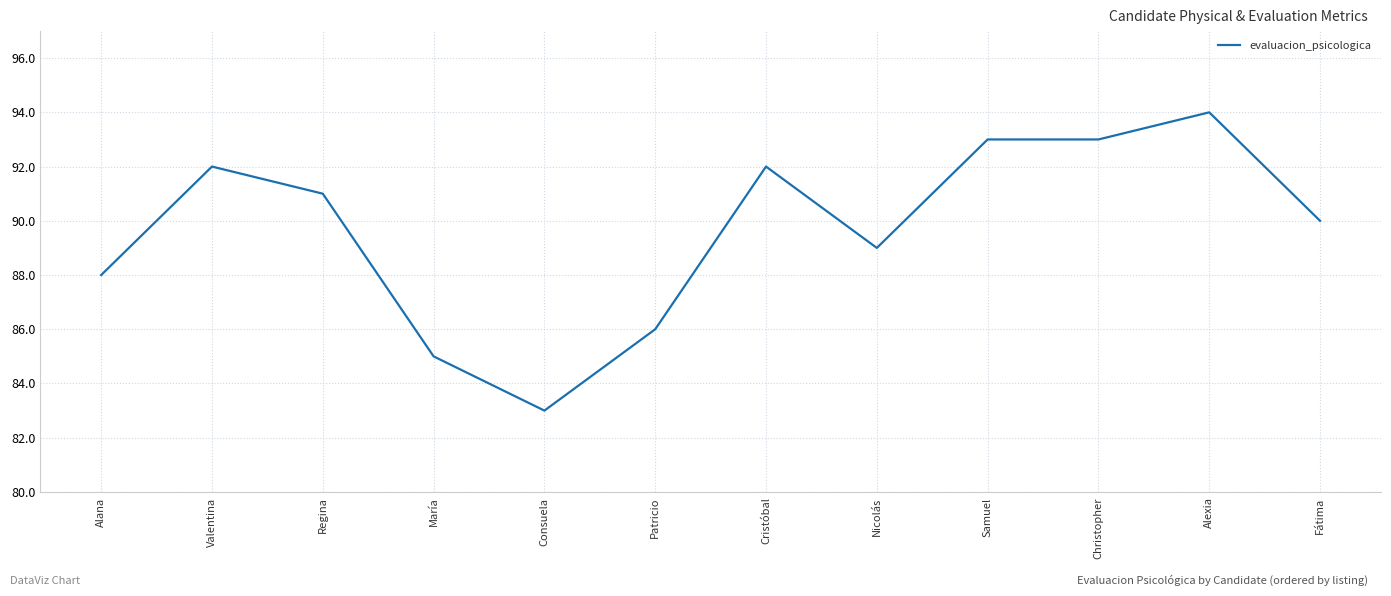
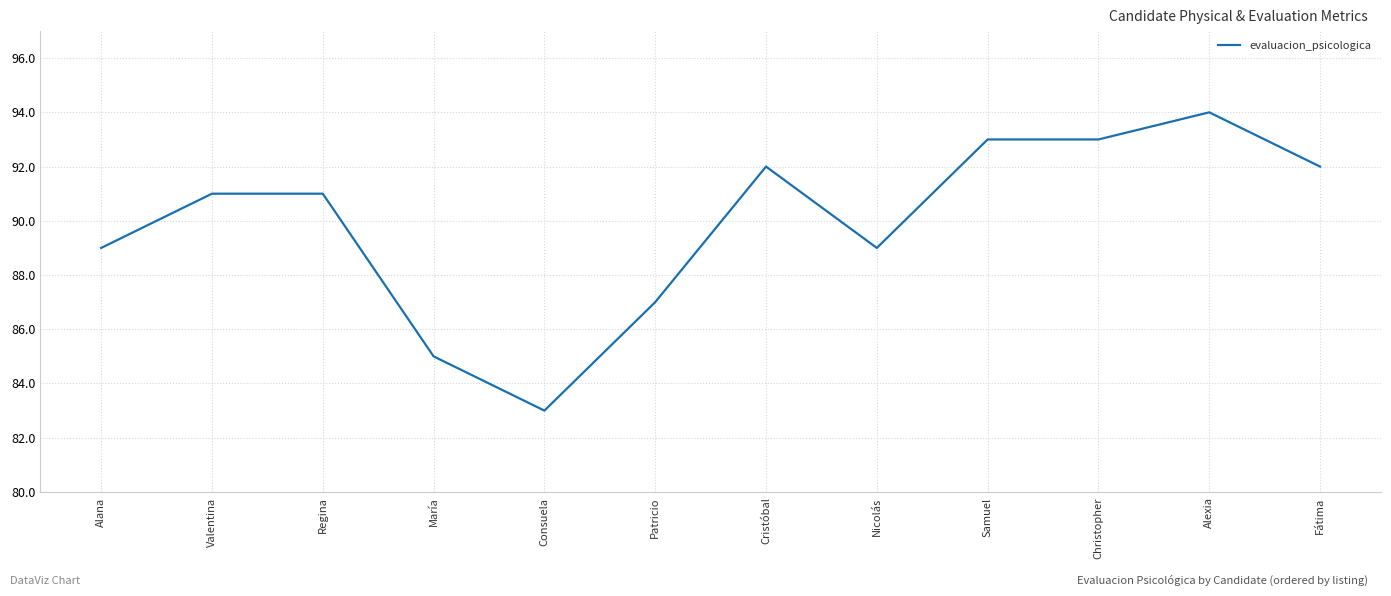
Alana: 88 -> 89
Valentina: 92 -> 91
Patricio: 86 -> 87
Fátima: 90 -> 92
